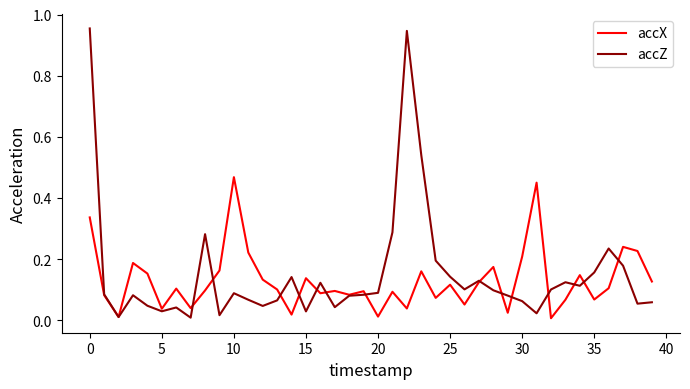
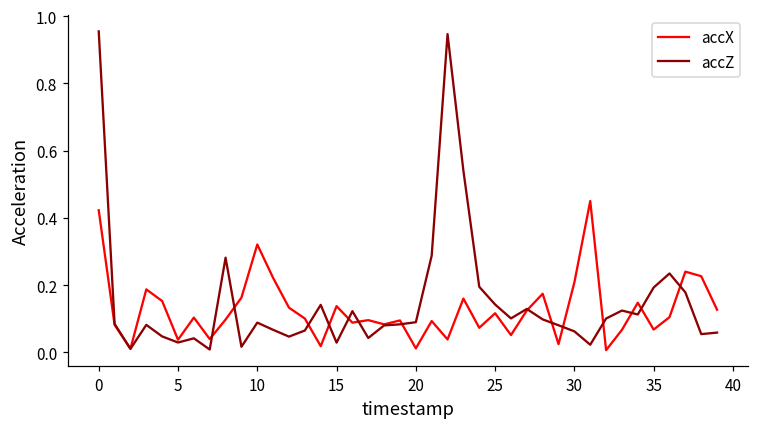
accX, 0: 0.34 -> 0.42
accX, 10: 0.47 -> 0.32
accZ, 35: 0.16 -> 0.19
